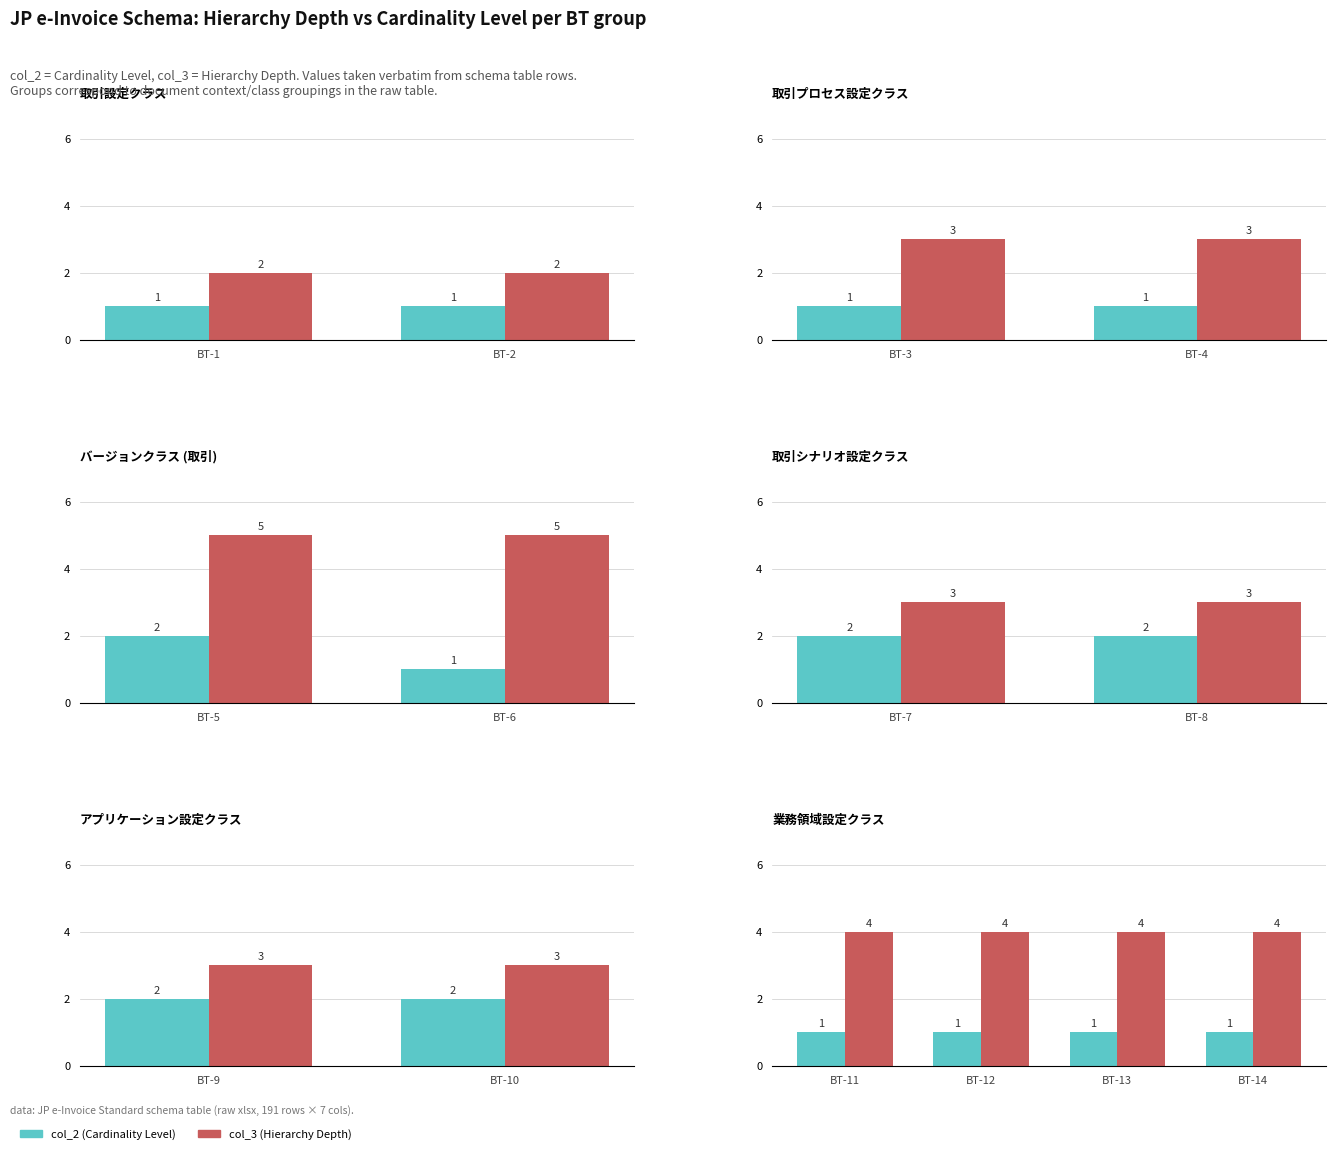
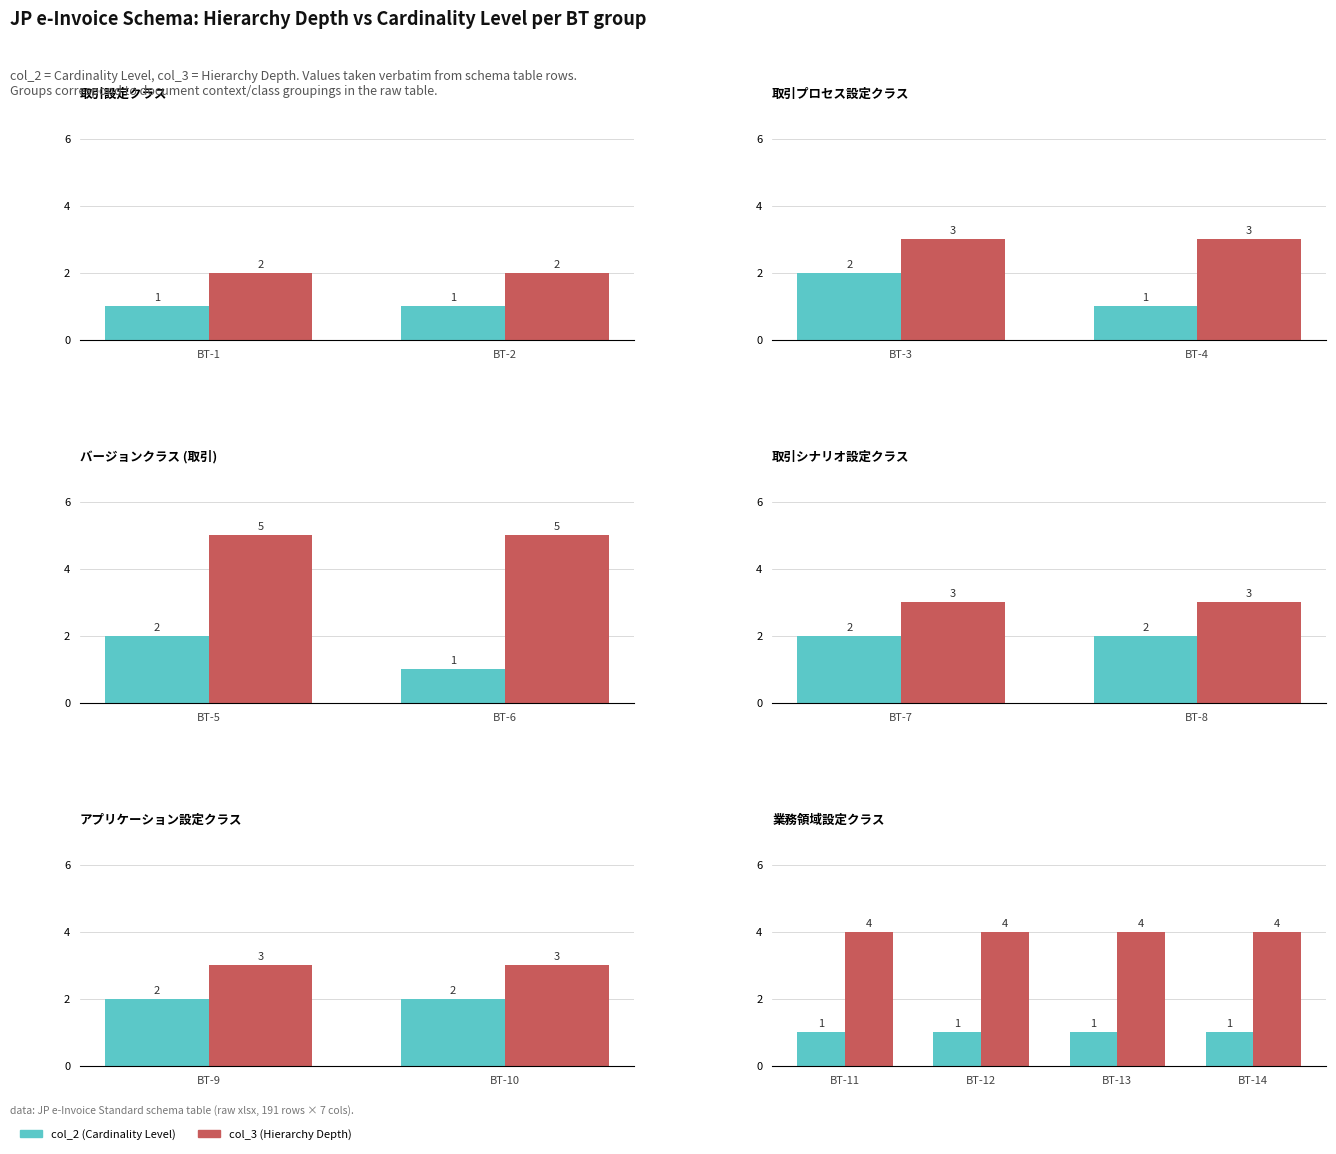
取引プロセス設定クラス, col_2 (Cardinality Level), BT-3: 1 -> 2
